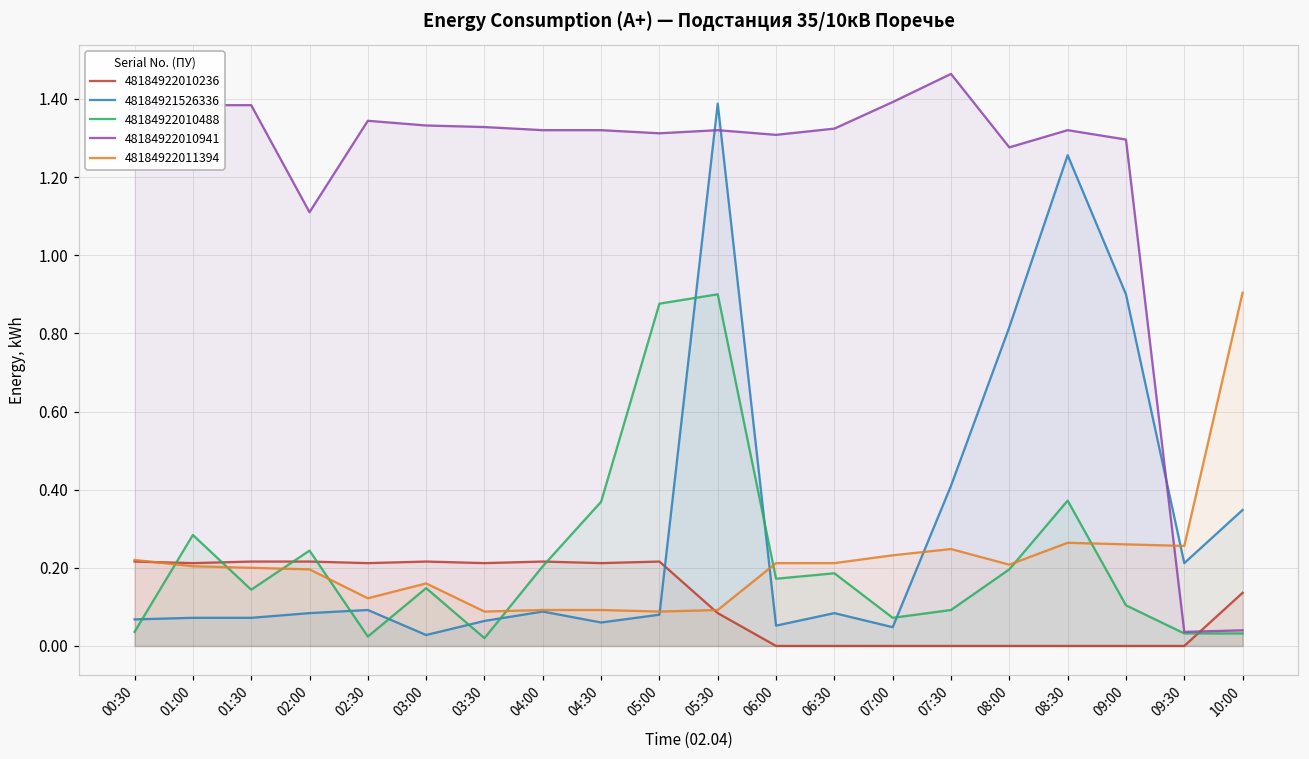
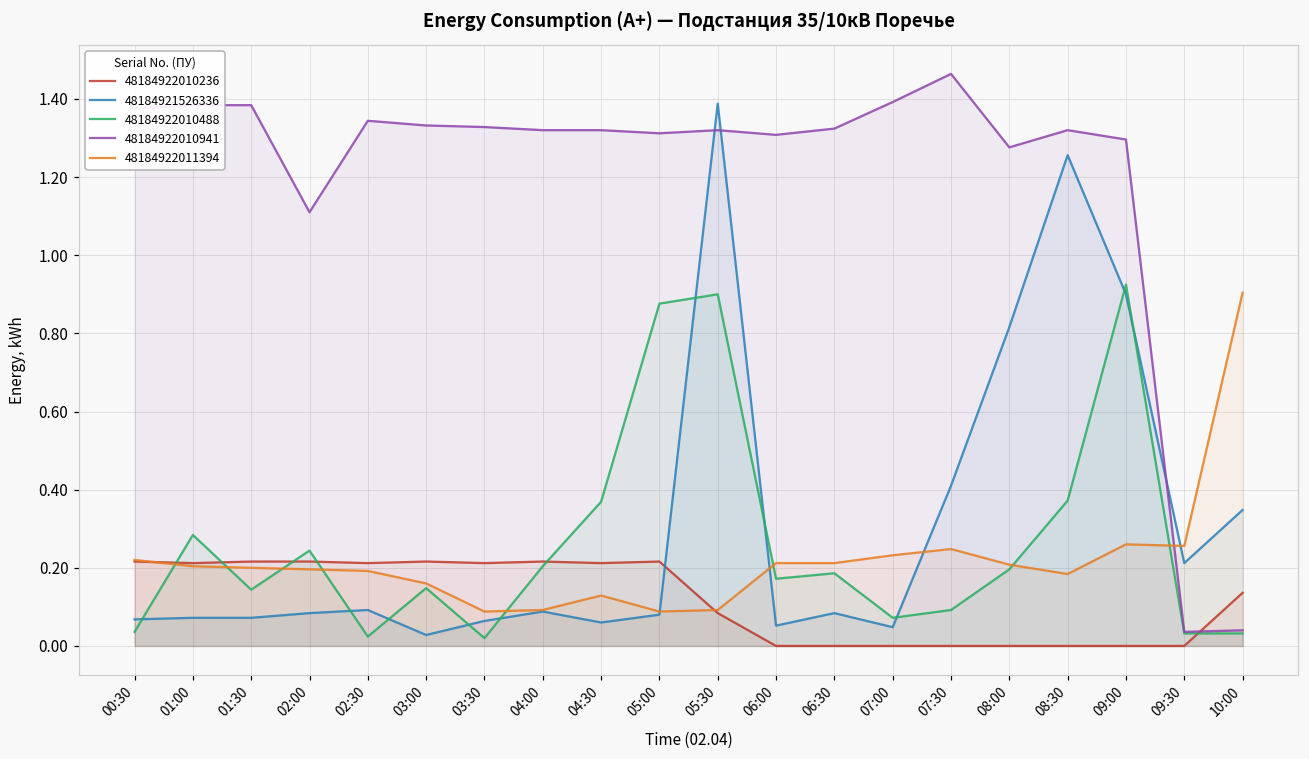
48184922011394, 02:30: 0.12 -> 0.19
48184922011394, 04:30: 0.09 -> 0.13
48184922011394, 08:30: 0.26 -> 0.18
48184922010488, 09:00: 0.10 -> 0.93
